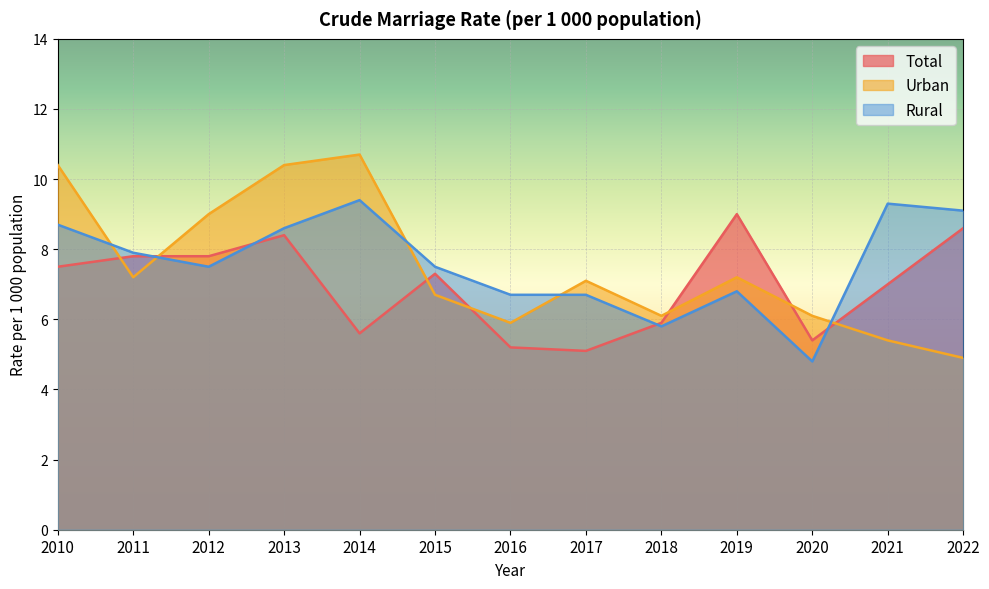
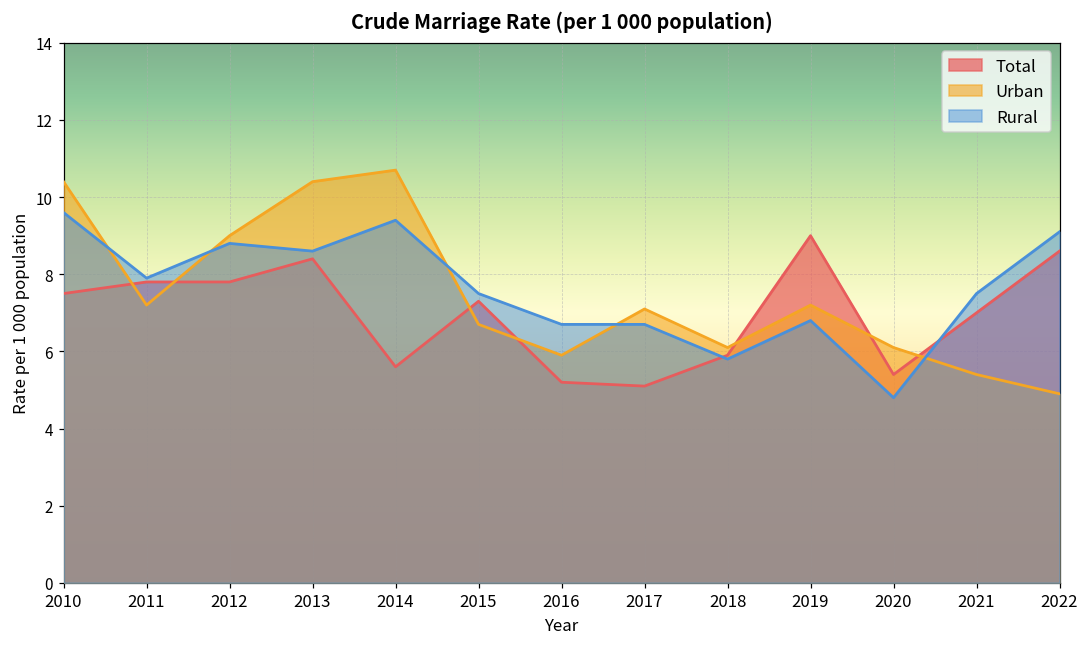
Rural, 2010: 8.7 -> 9.6
Rural, 2012: 7.5 -> 8.8
Rural, 2021: 9.3 -> 7.5
